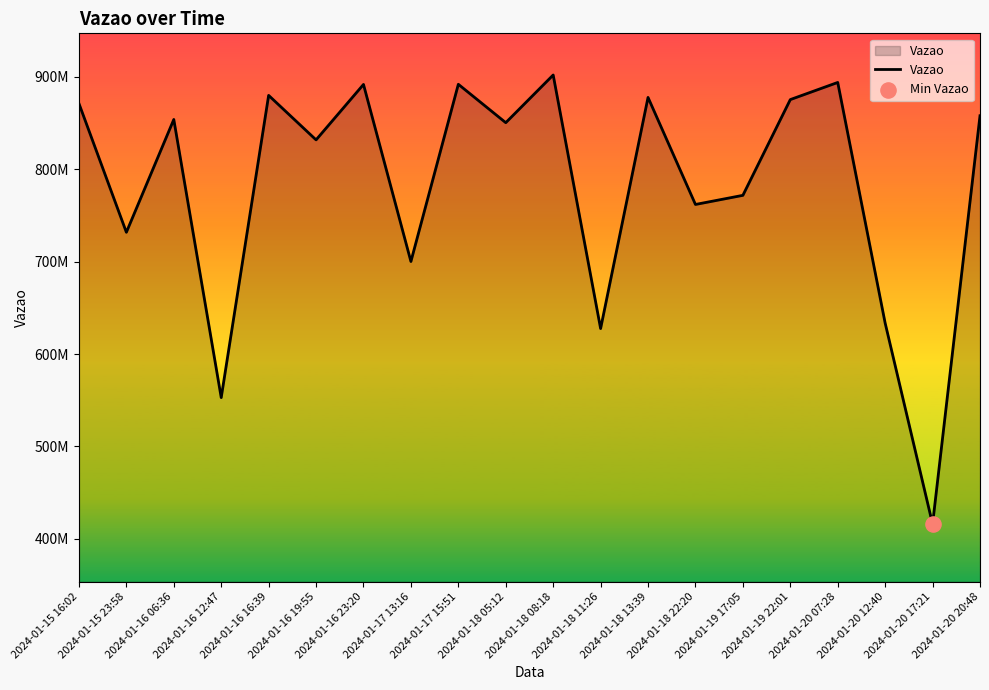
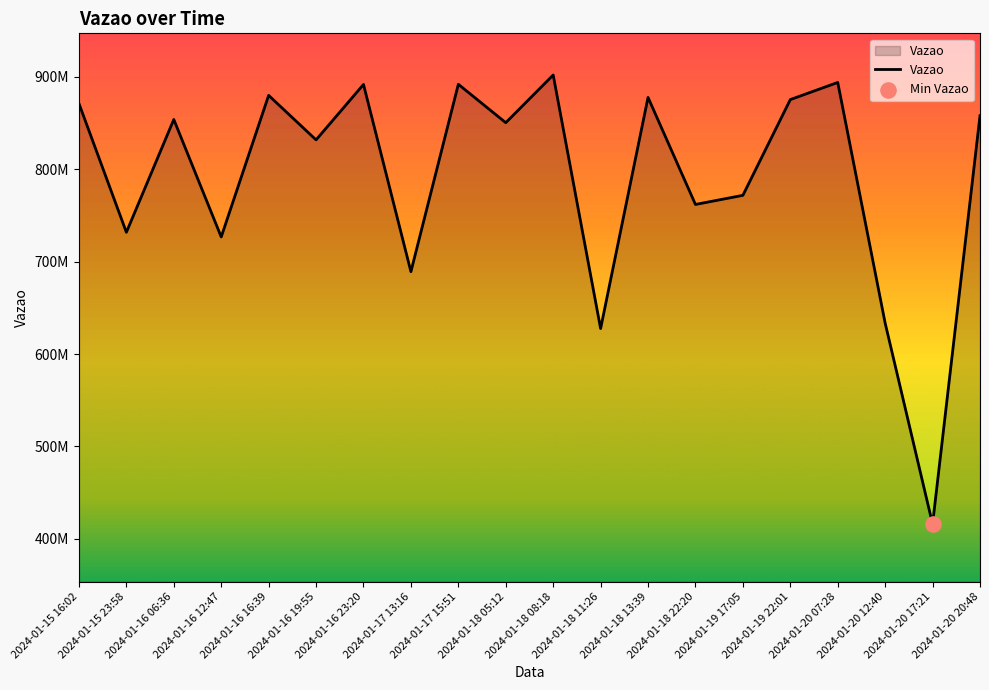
Vazao, 2024-01-16 12:47: 550000000 -> 730000000
Vazao, 2024-01-17 13:16: 700000000 -> 690000000
